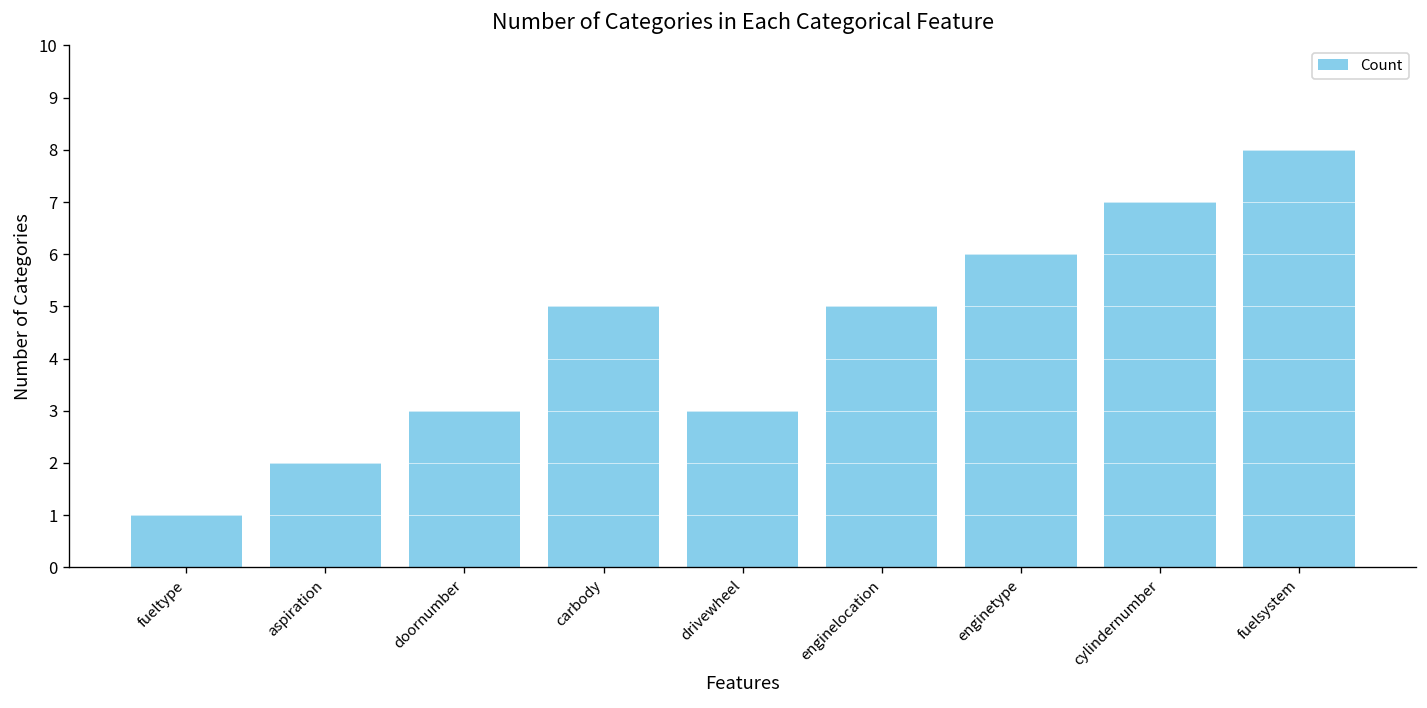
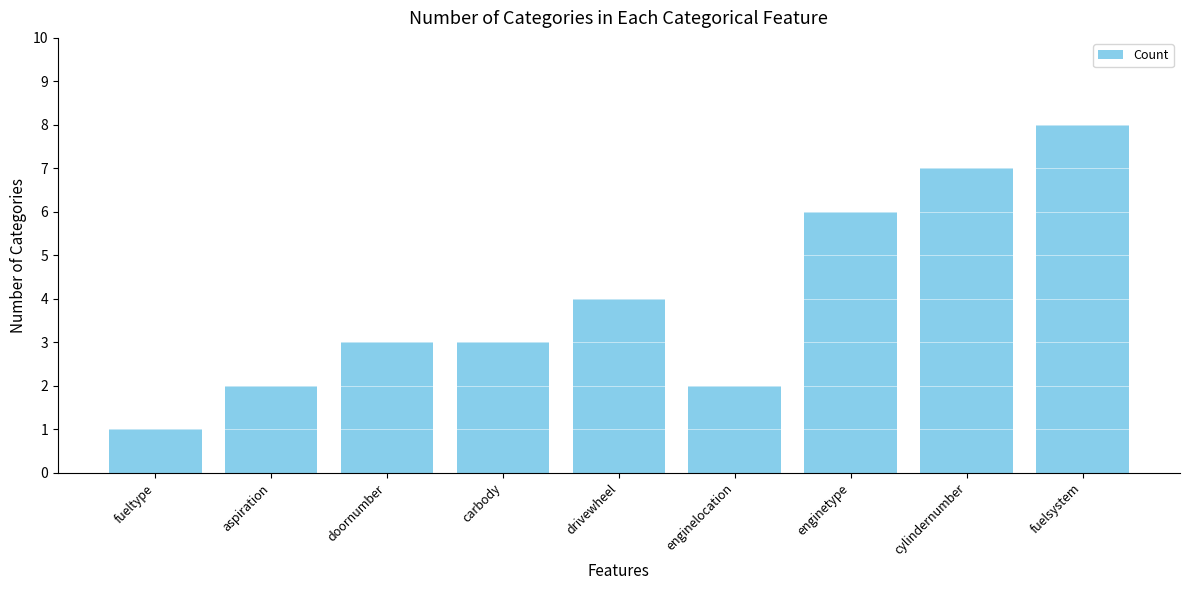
carbody: 5 -> 3
drivewheel: 3 -> 4
enginelocation: 5 -> 2
